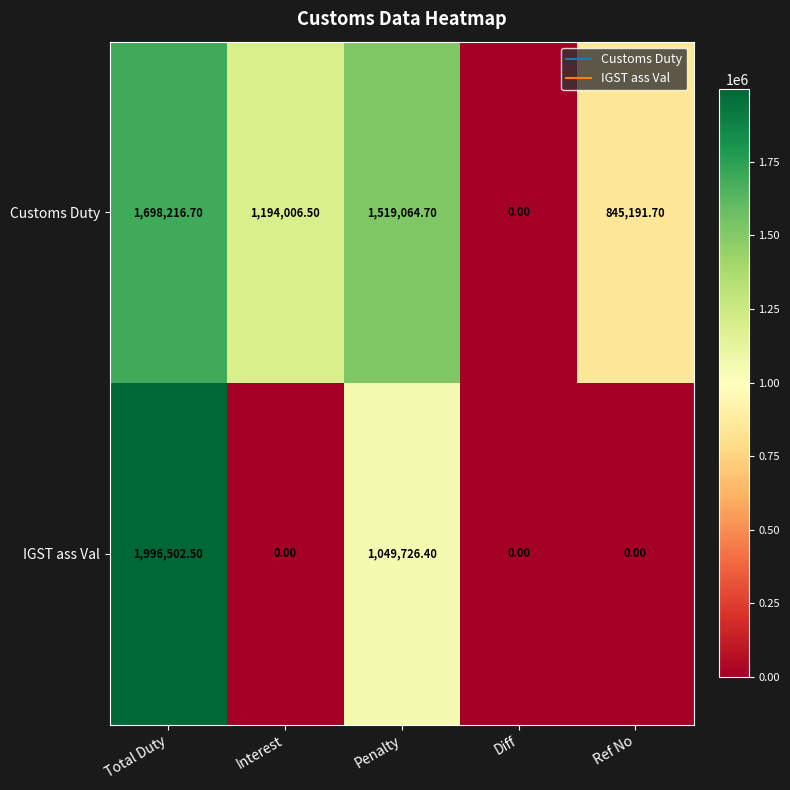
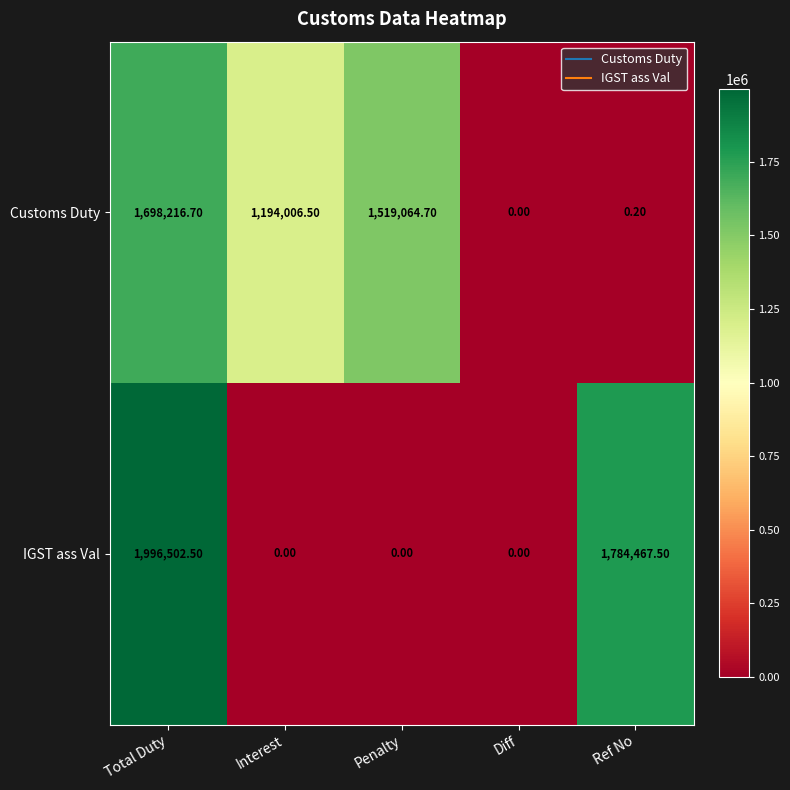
Customs Duty, Ref No: 845,191.70 -> 0.20
IGST ass Val, Penalty: 1,049,726.40 -> 0.00
IGST ass Val, Ref No: 0.00 -> 1,784,467.50
